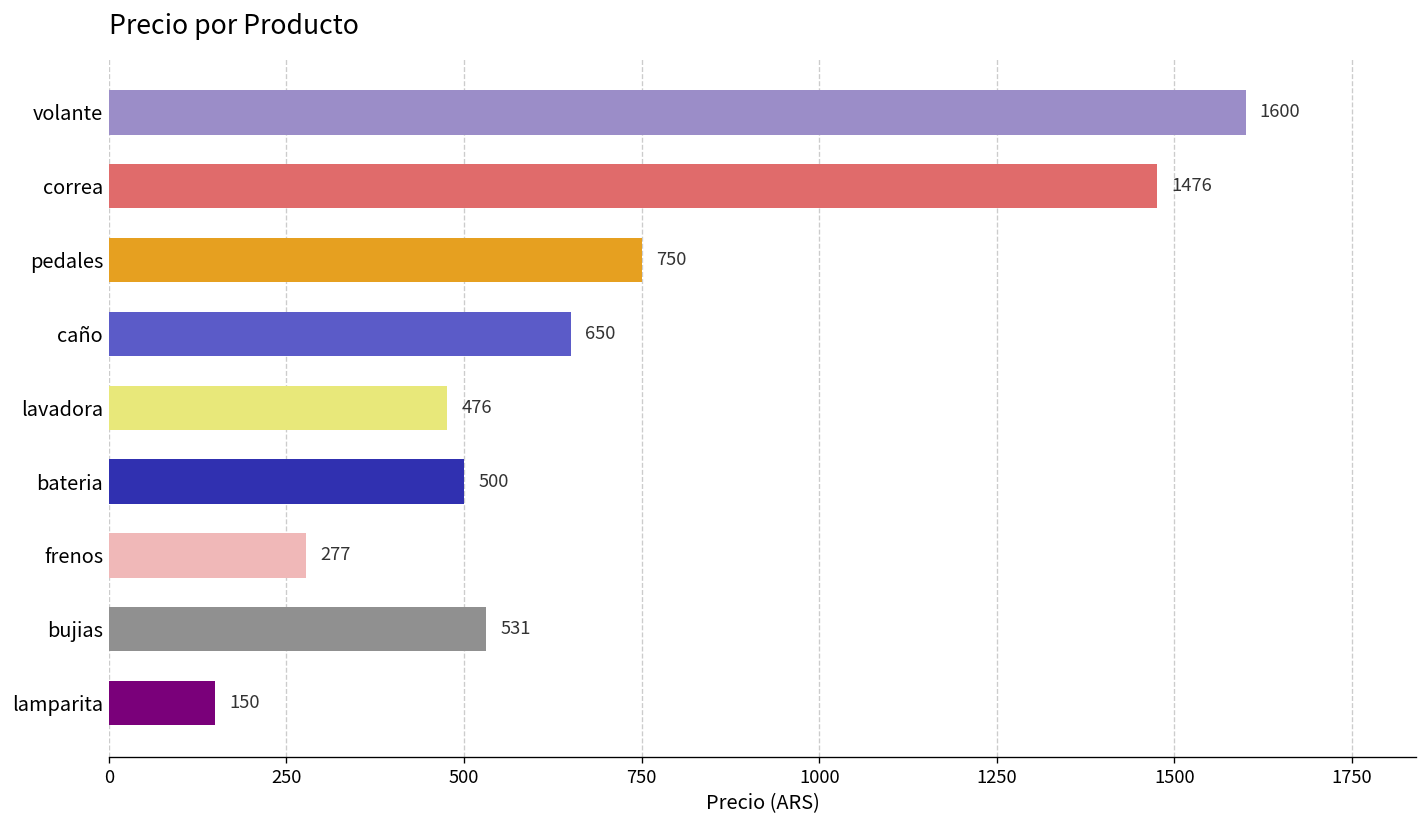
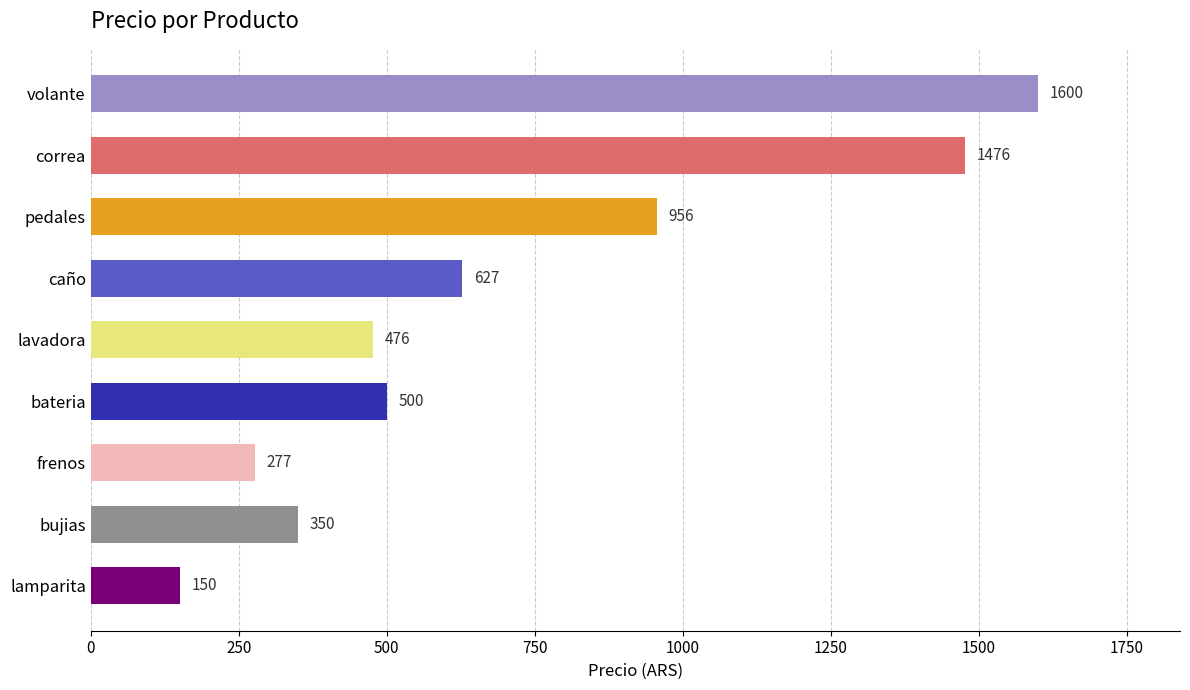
pedales: 750 -> 956
caño: 650 -> 627
bujias: 531 -> 350
